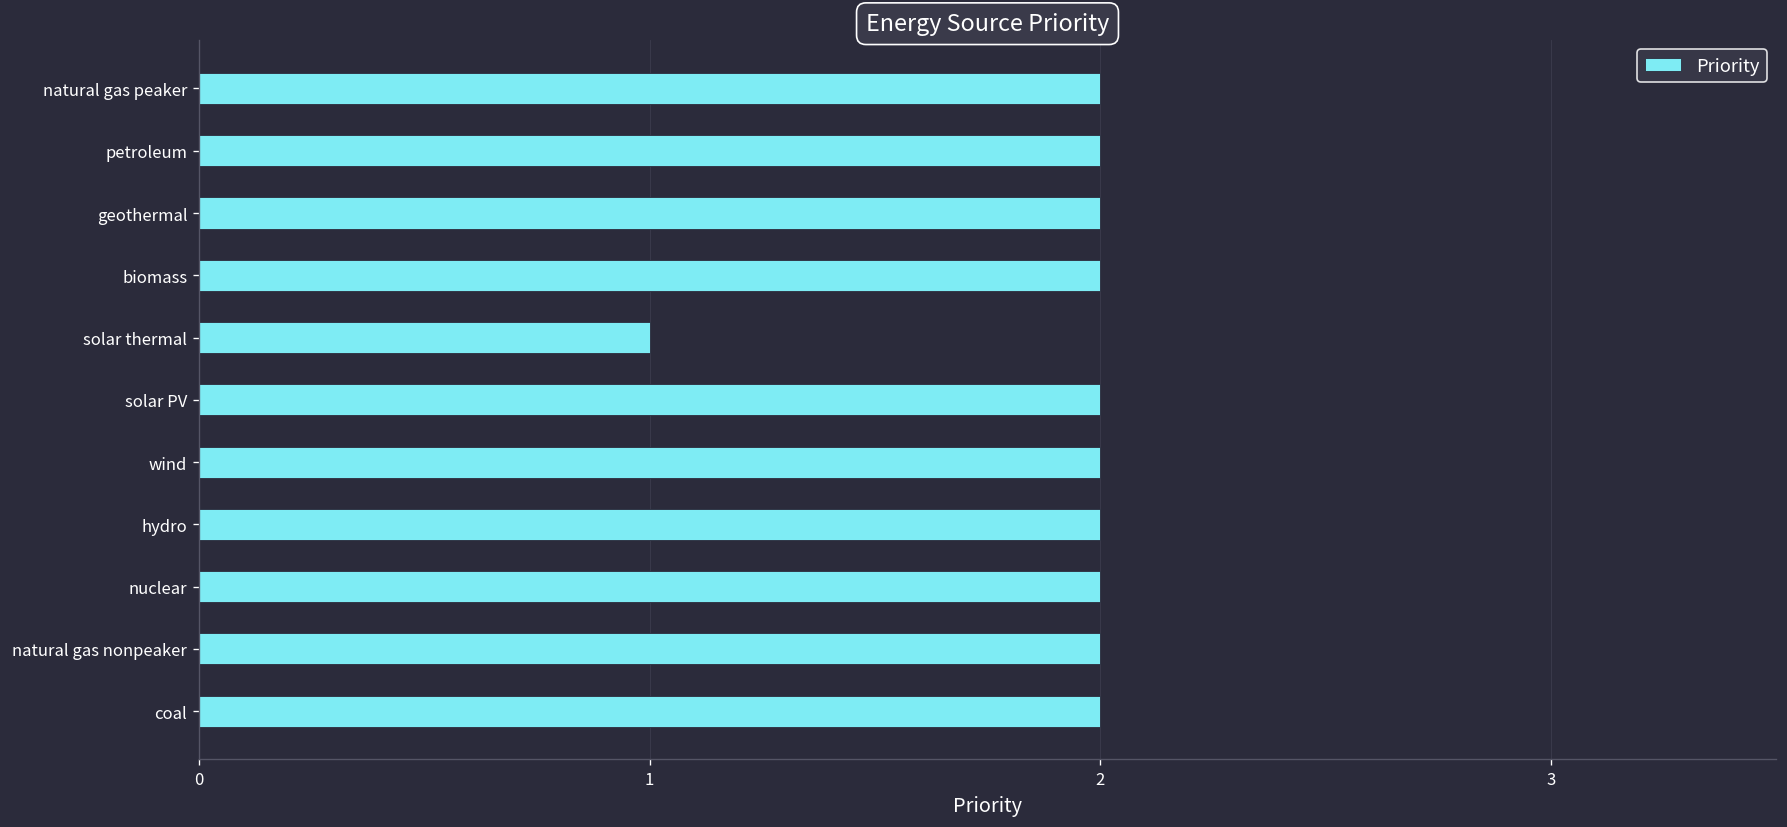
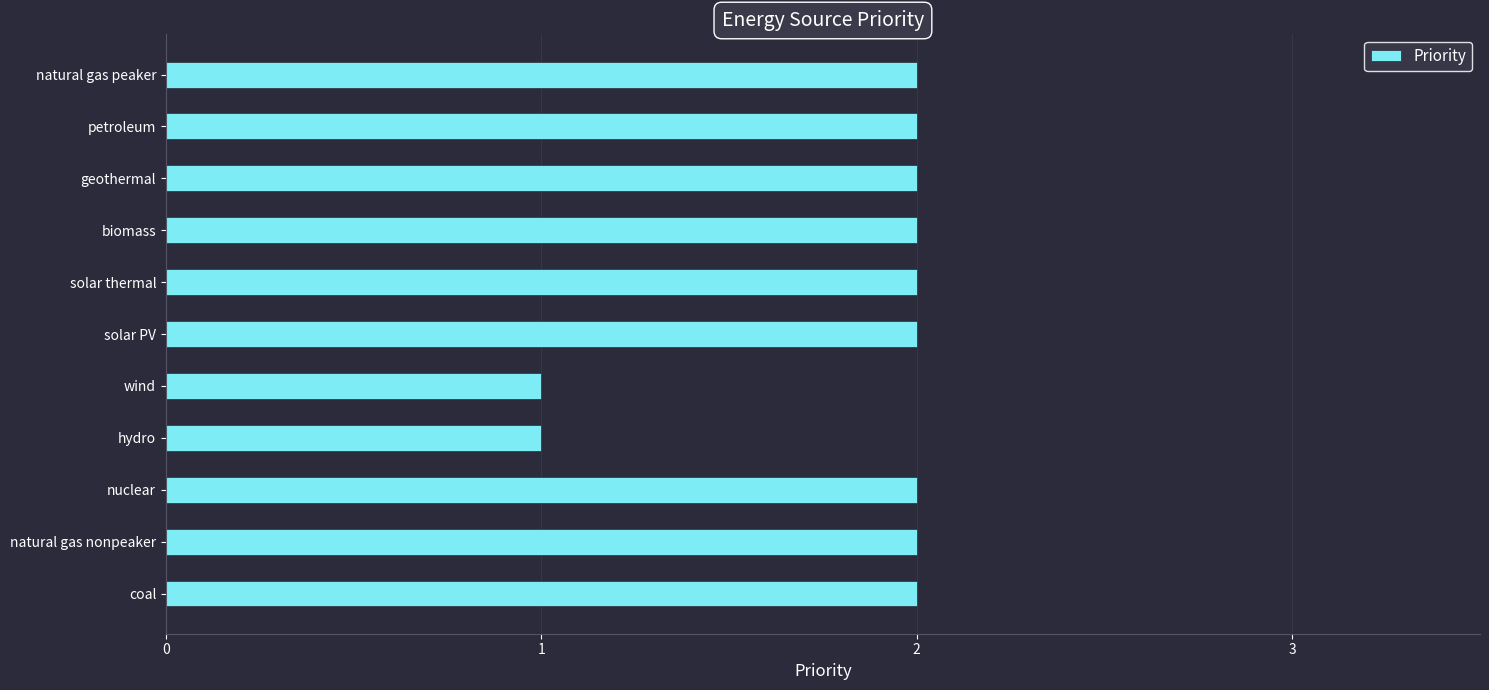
solar thermal: 1 -> 2
wind: 2 -> 1
hydro: 2 -> 1
